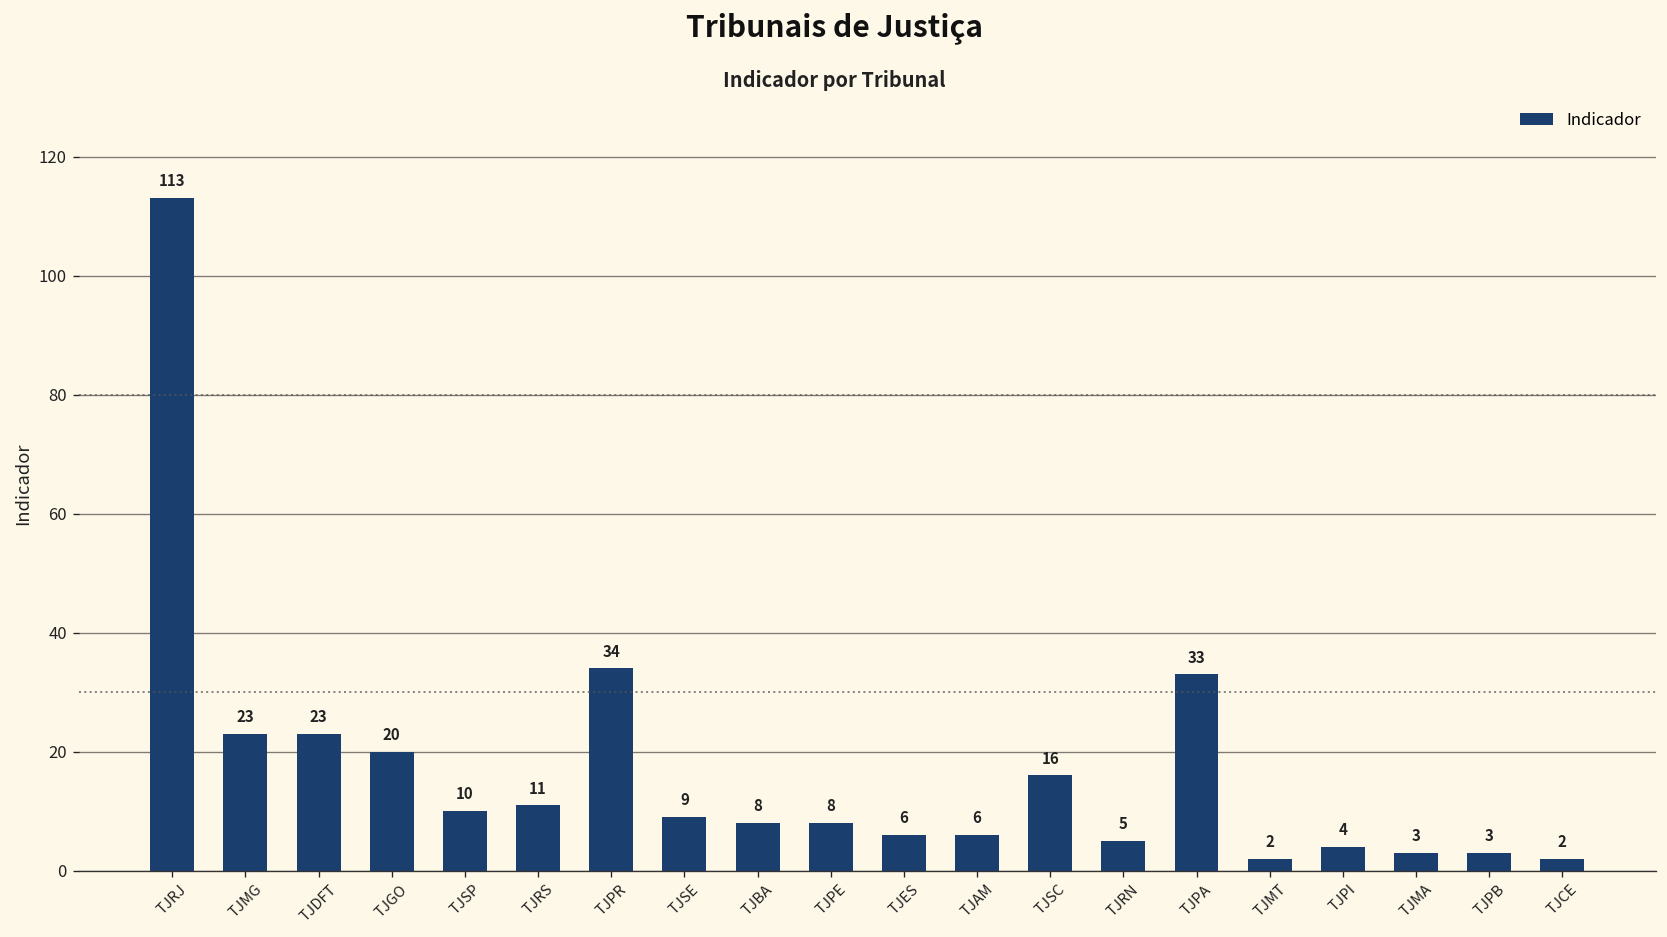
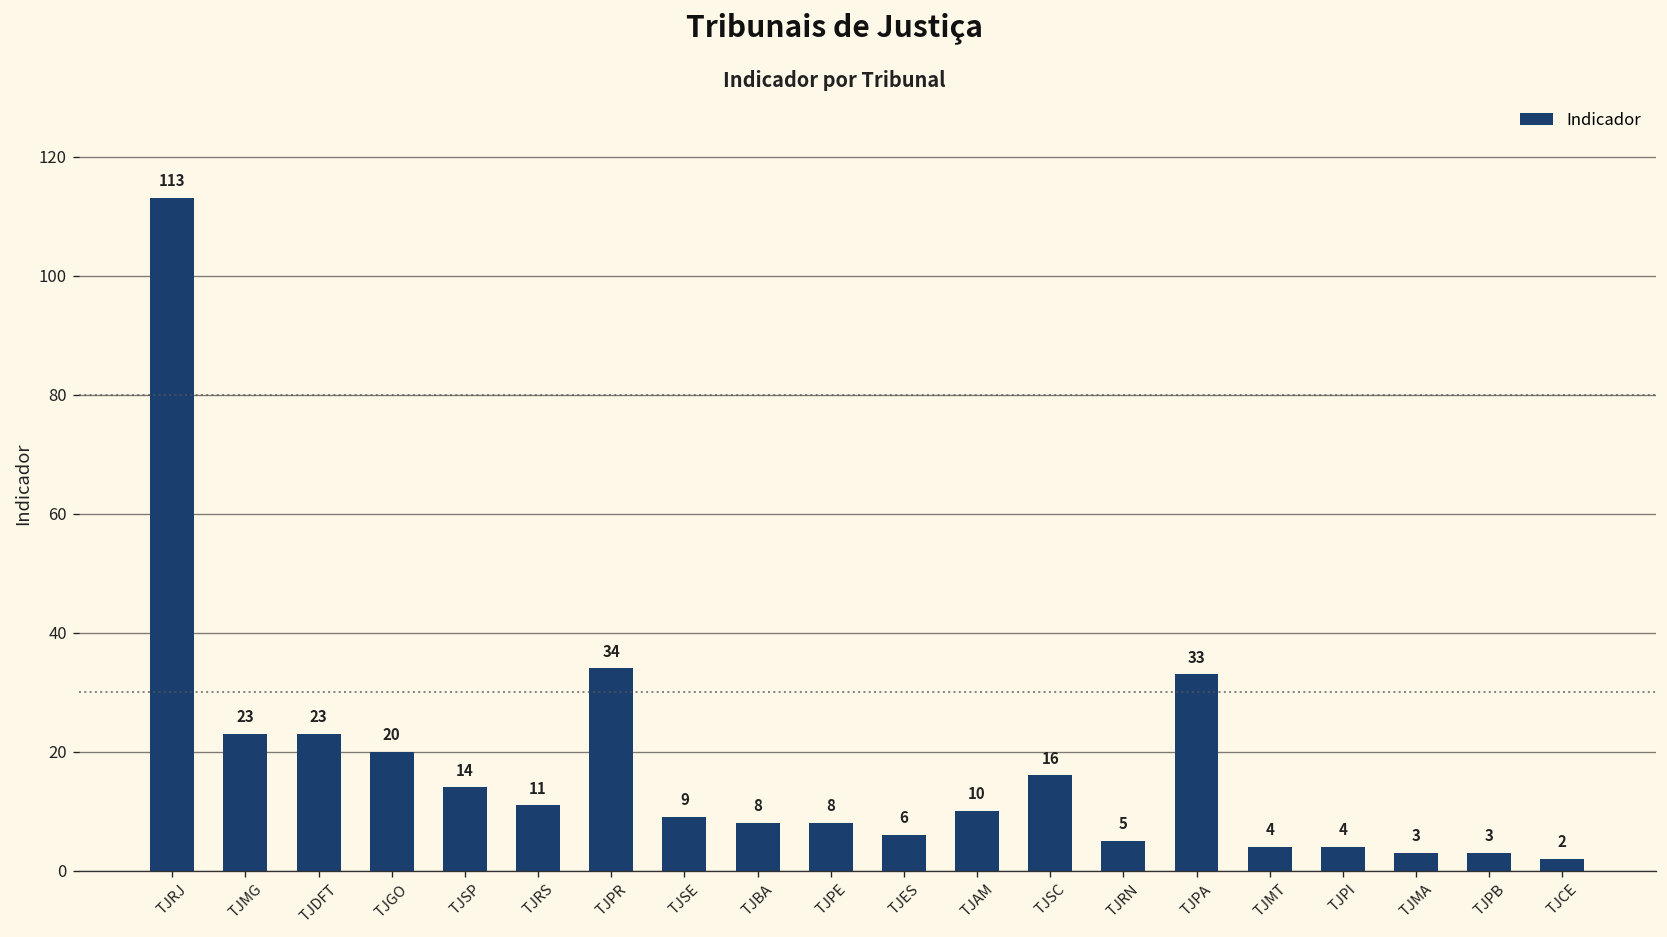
TJSP: 10 -> 14
TJAM: 6 -> 10
TJMT: 2 -> 4
